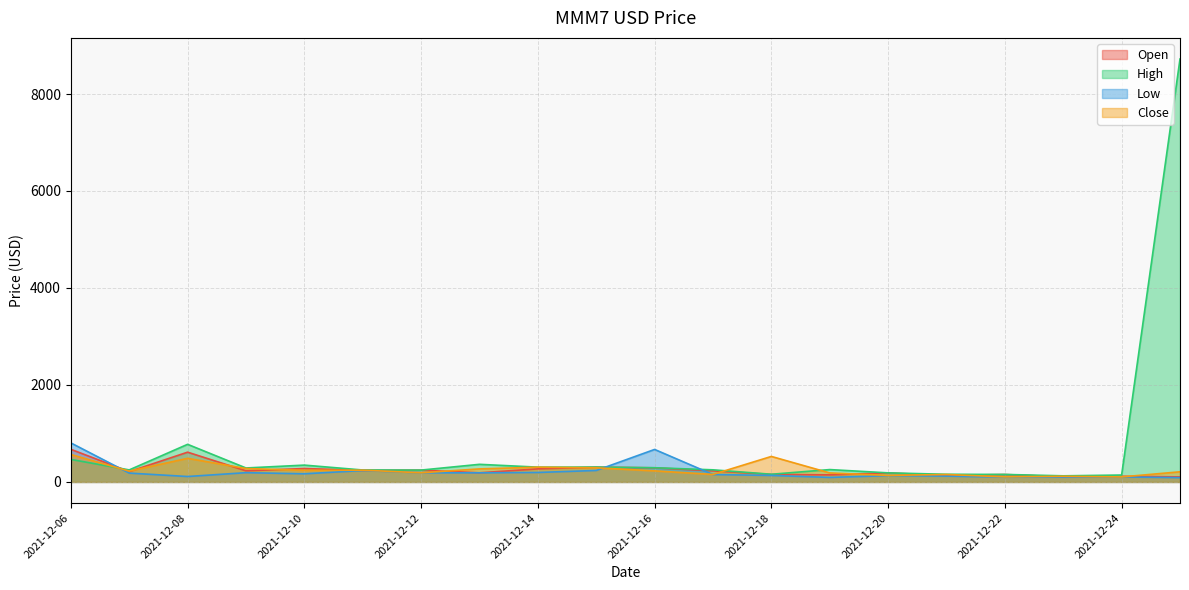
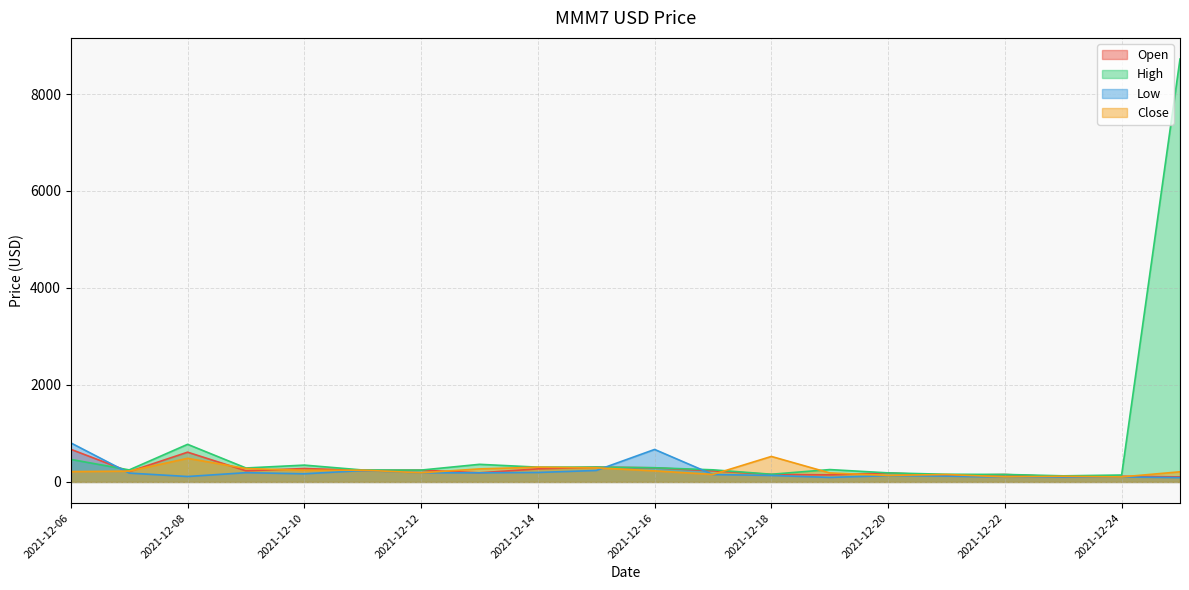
Close, 2021-12-06: 600 -> 200
